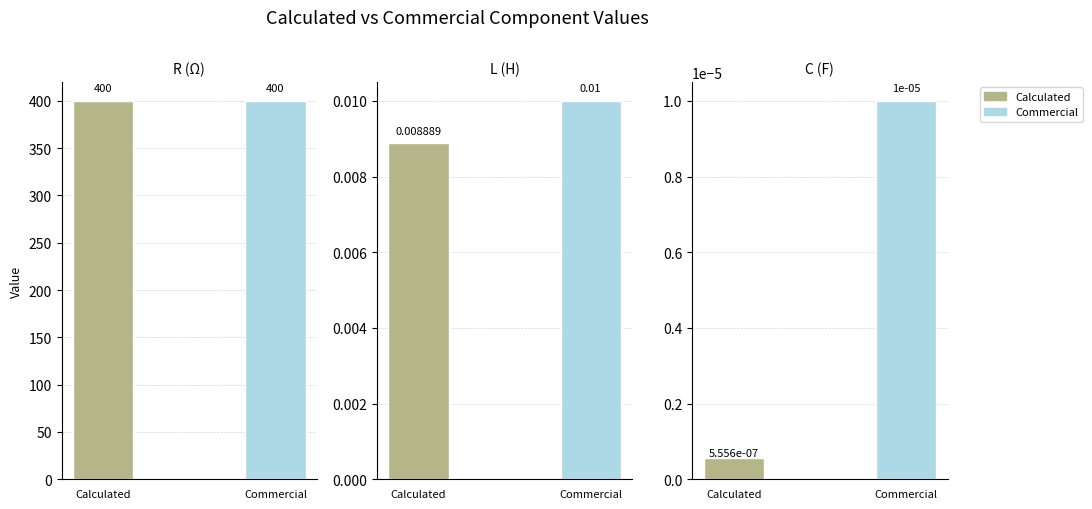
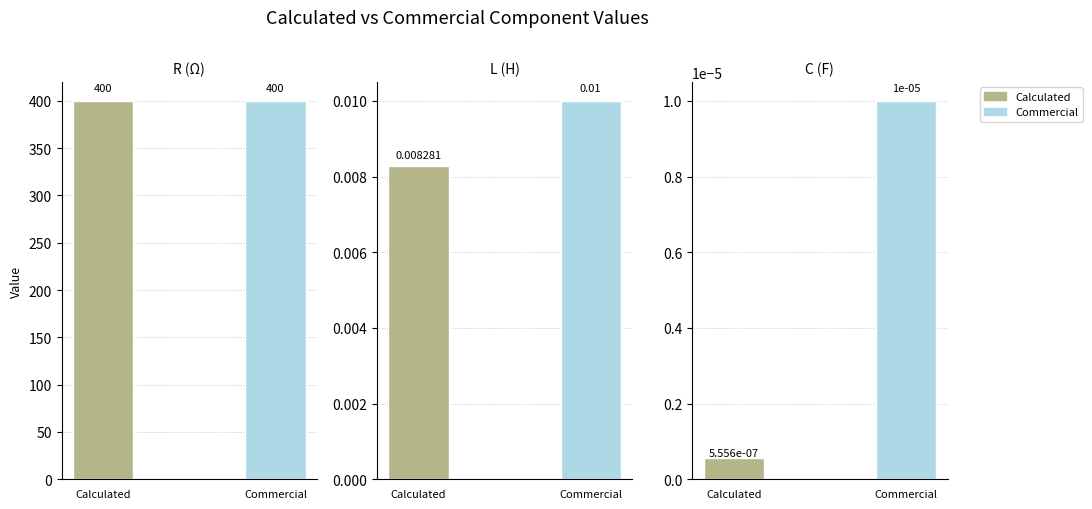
L (H), Calculated: 0.008889 -> 0.008281
